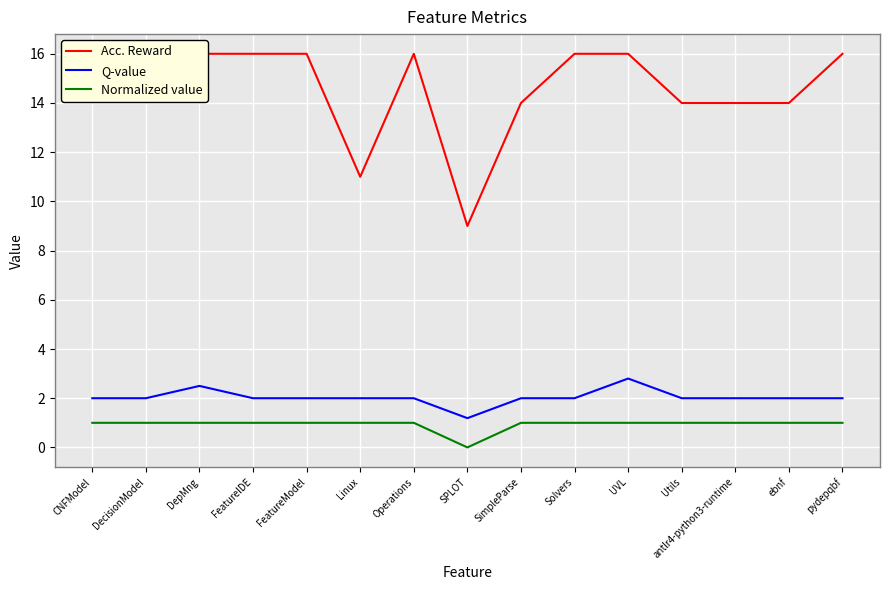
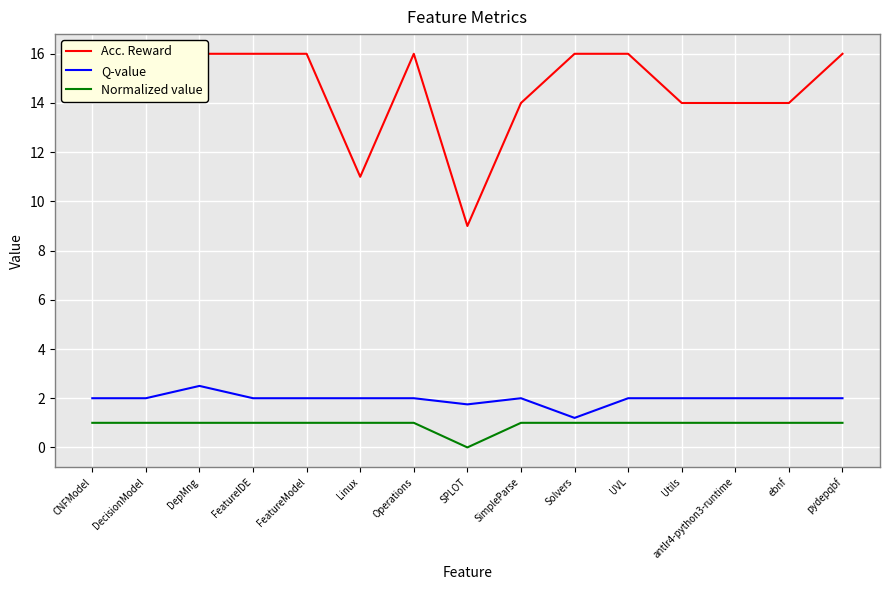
Q-value, SPLOT: 1.2 -> 1.8
Q-value, Solvers: 2.0 -> 1.2
Q-value, UVL: 2.8 -> 2.0
